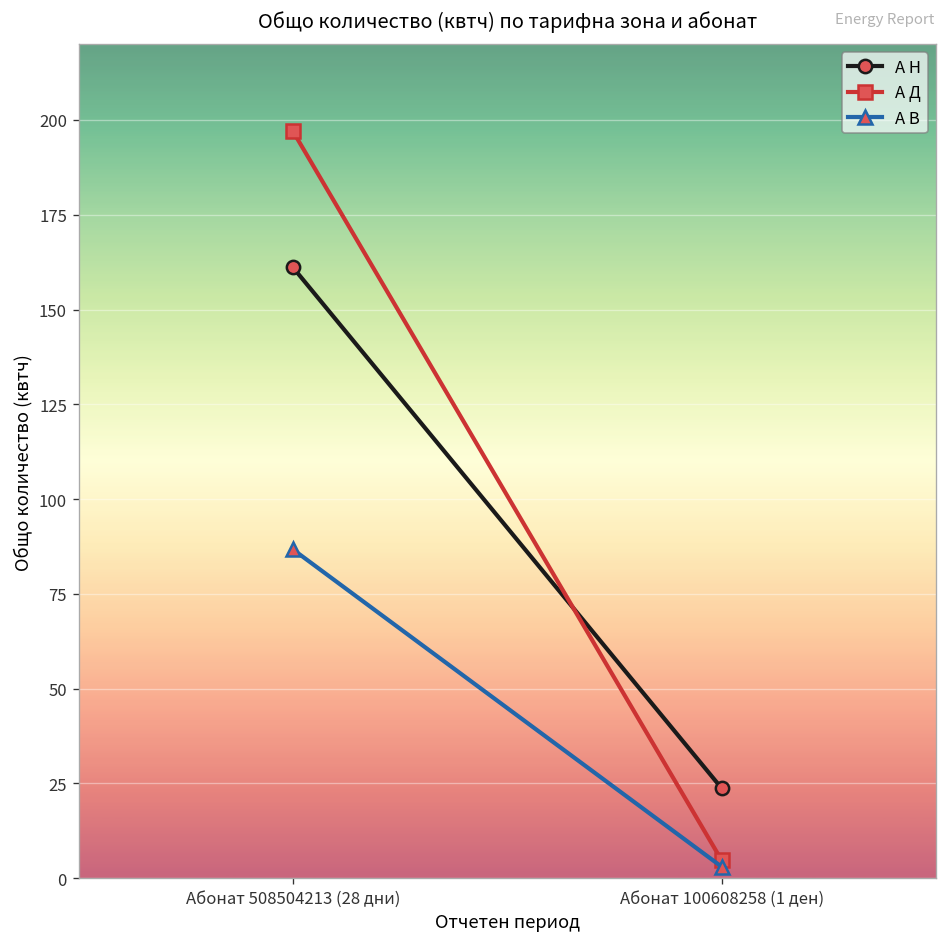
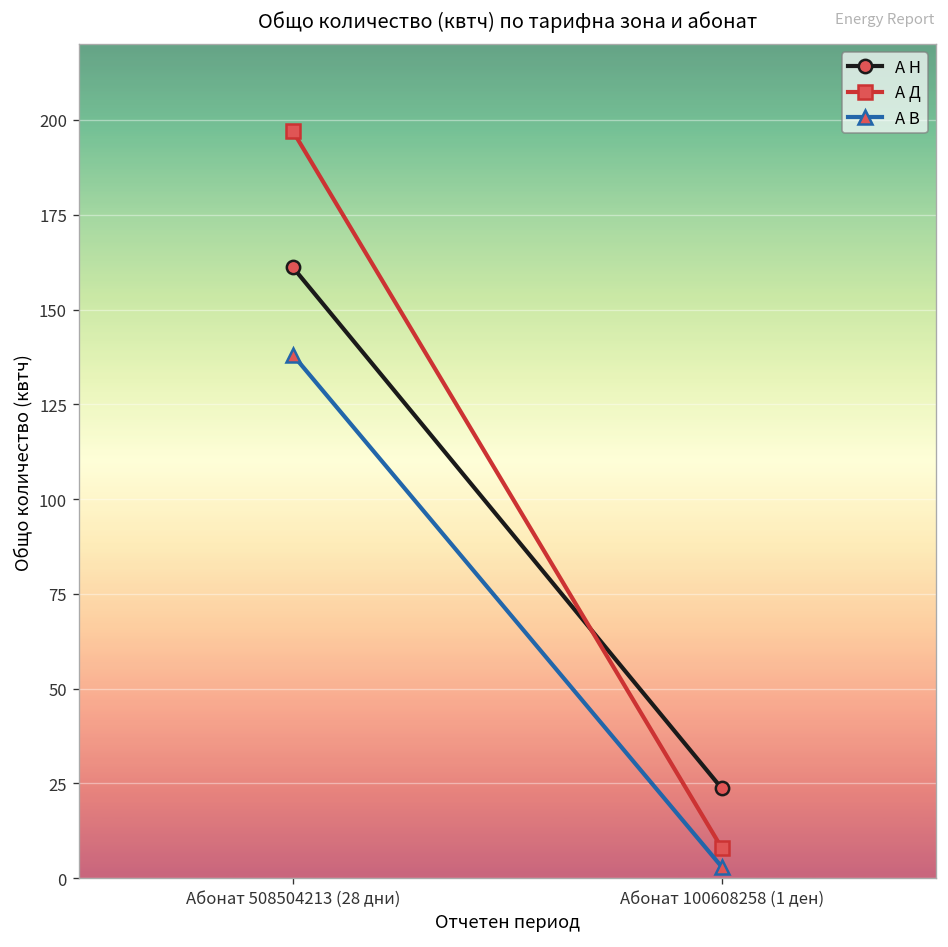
А В, Абонат 508504213 (28 дни): 87 -> 138
А Д, Абонат 100608258 (1 ден): 5 -> 8
